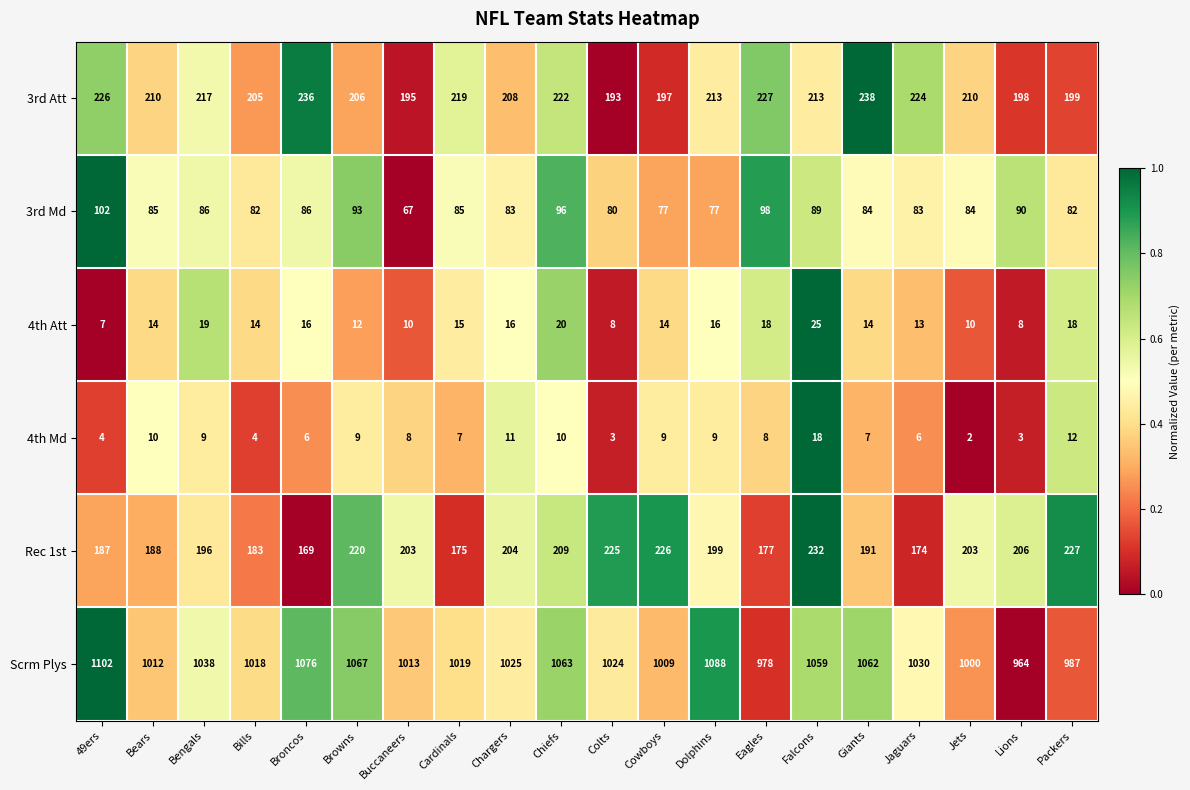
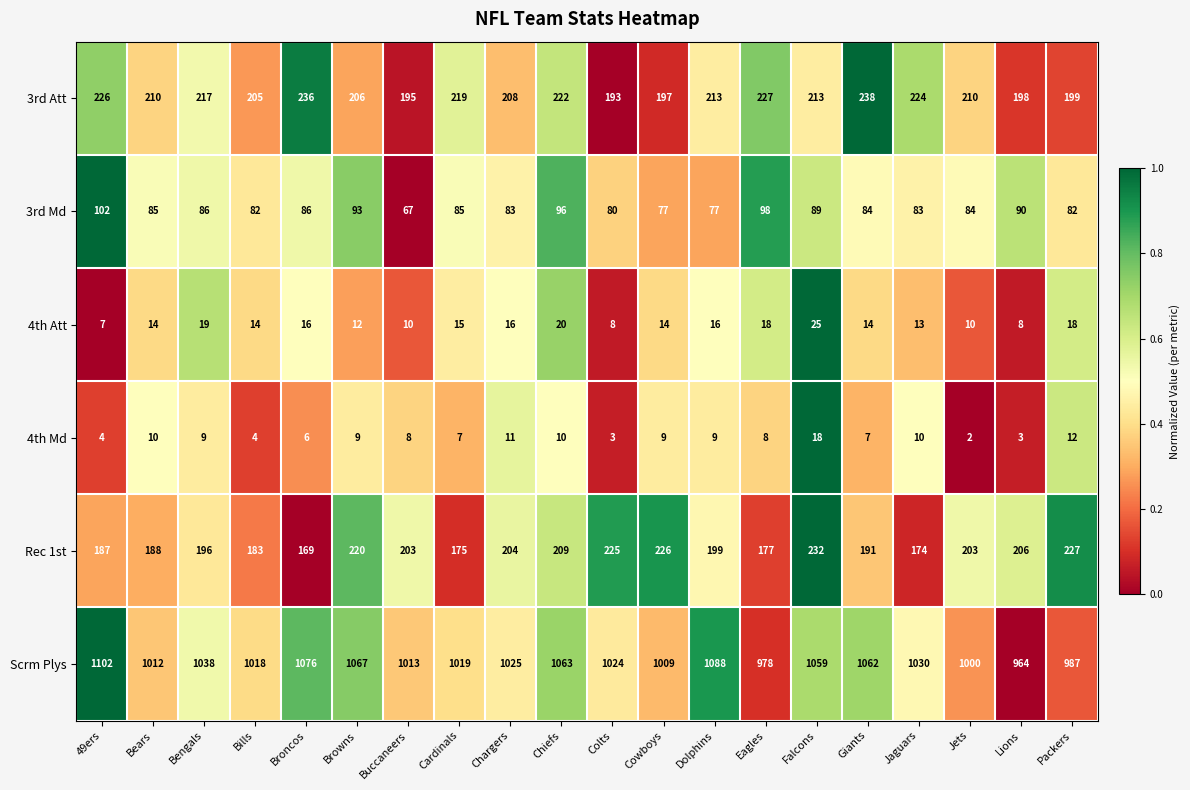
4th Md, Jaguars: 6 -> 10
